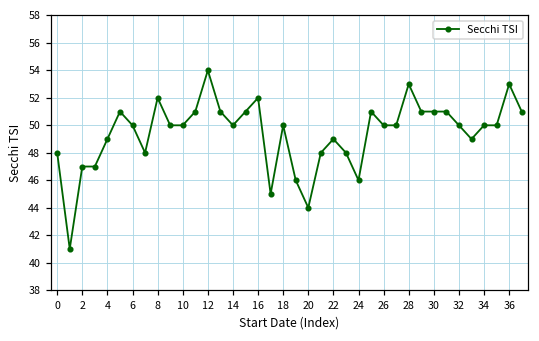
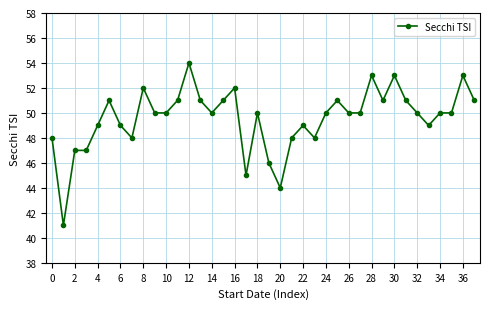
6: 50 -> 49
24: 46 -> 50
30: 51 -> 53
